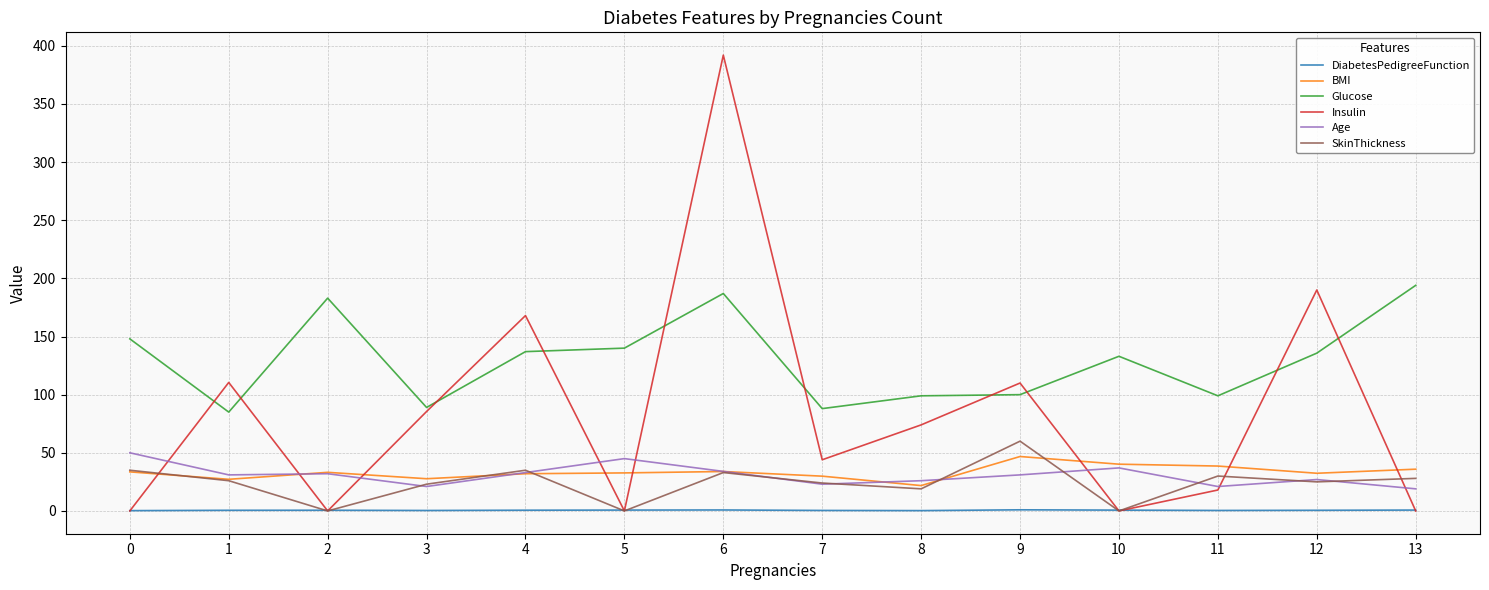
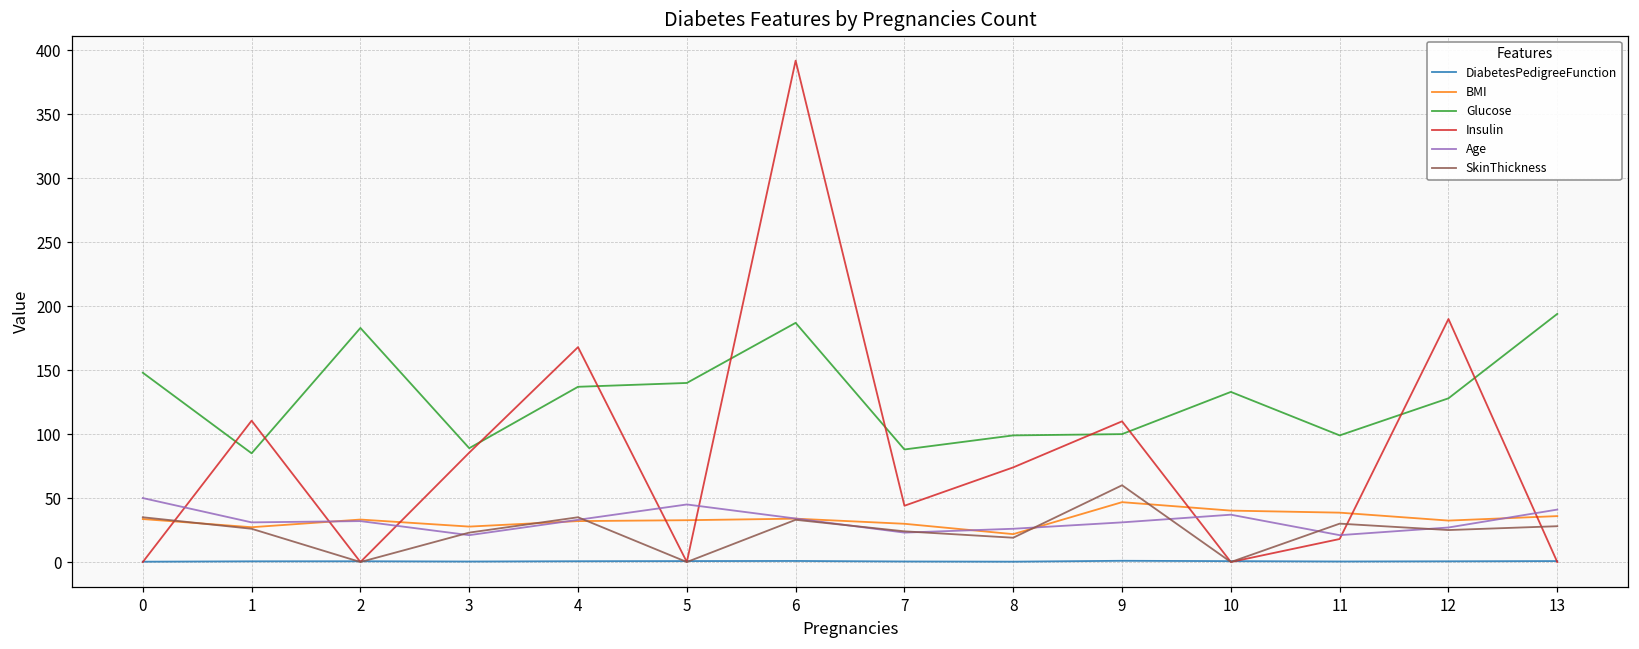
Glucose, 12: 136 -> 128
Age, 13: 19 -> 41
